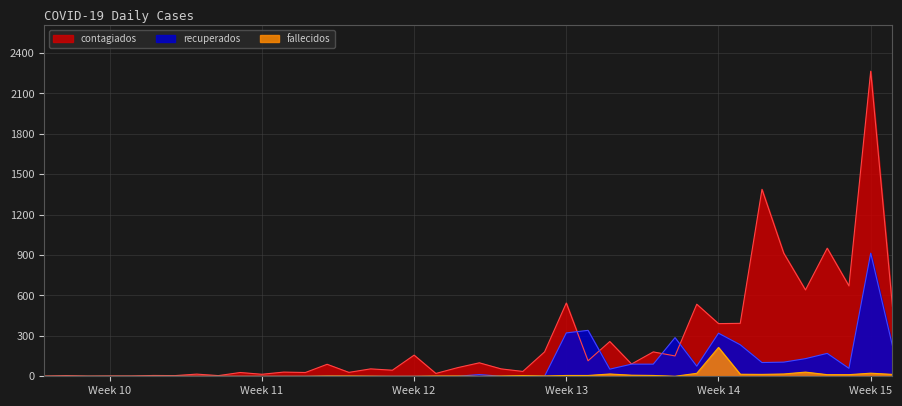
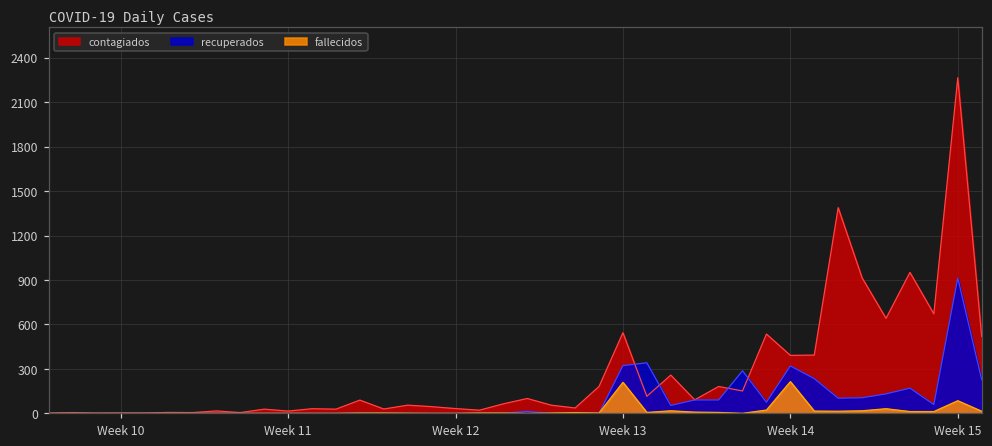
contagiados, Week 12: 160 -> 30
fallecidos, Week 13: 10 -> 210
fallecidos, Week 15: 20 -> 90
